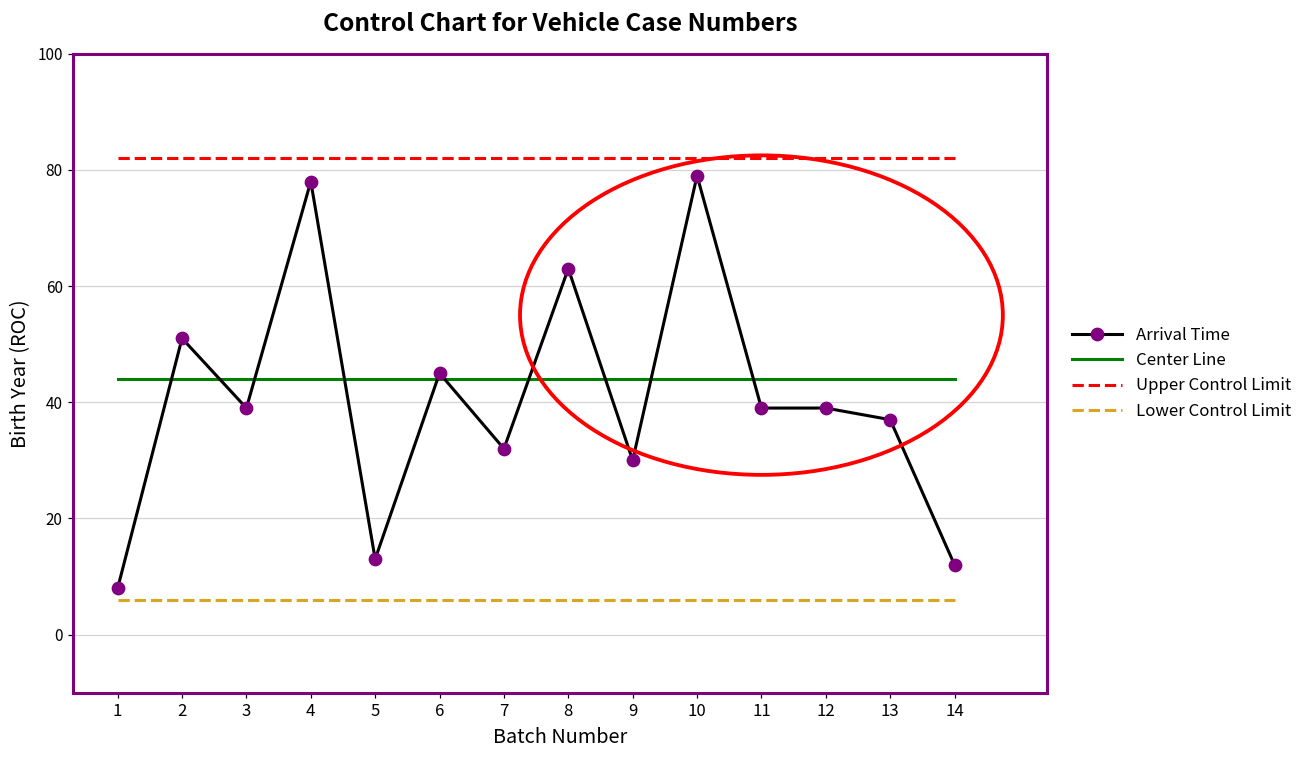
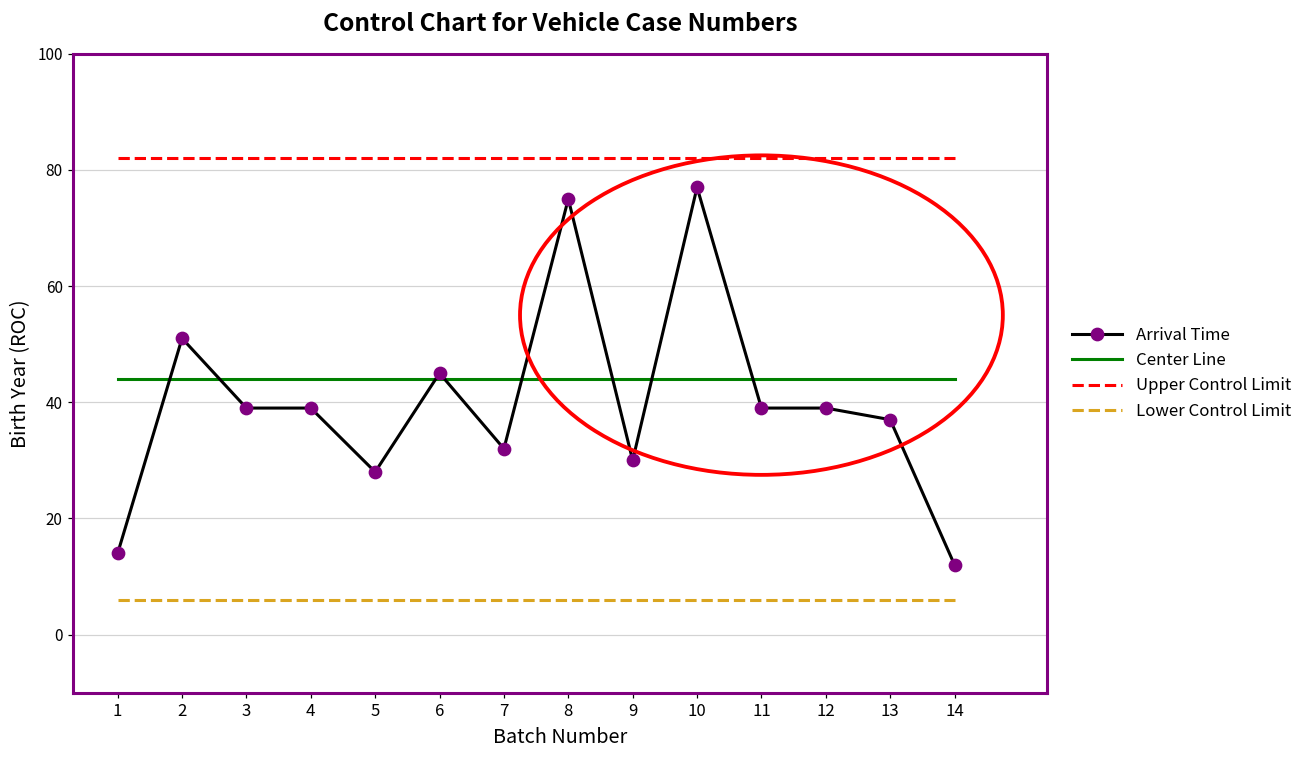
Arrival Time, 1: 8 -> 14
Arrival Time, 4: 78 -> 39
Arrival Time, 5: 13 -> 28
Arrival Time, 8: 63 -> 75
Arrival Time, 10: 79 -> 77
